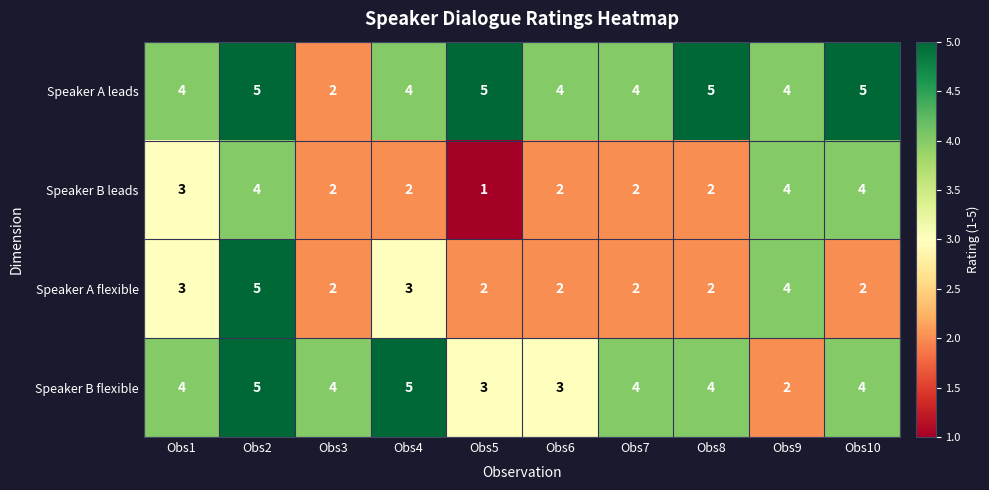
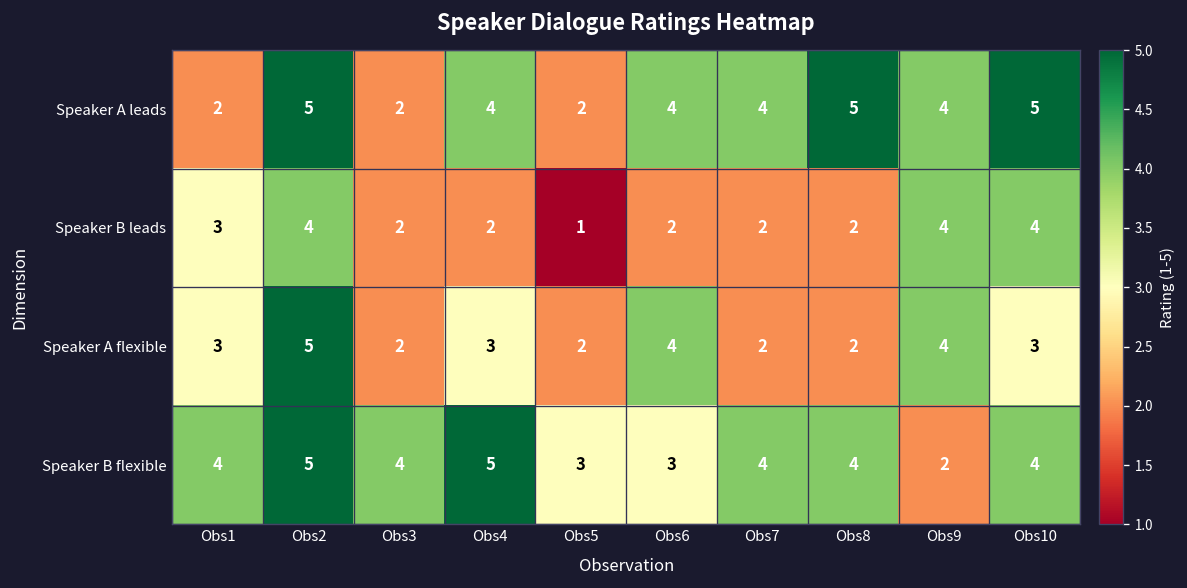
Speaker A leads, Obs1: 4 -> 2
Speaker A leads, Obs5: 5 -> 2
Speaker A flexible, Obs6: 2 -> 4
Speaker A flexible, Obs10: 2 -> 3
